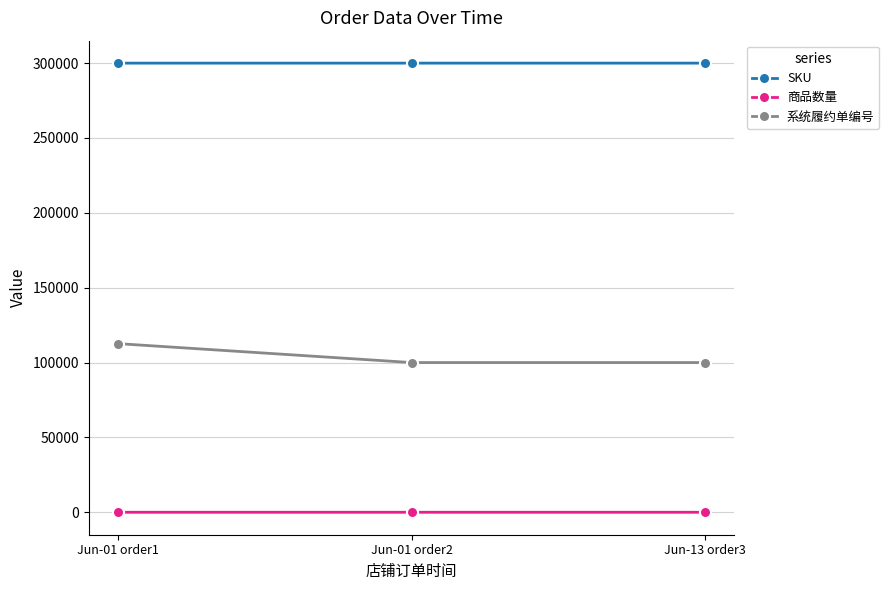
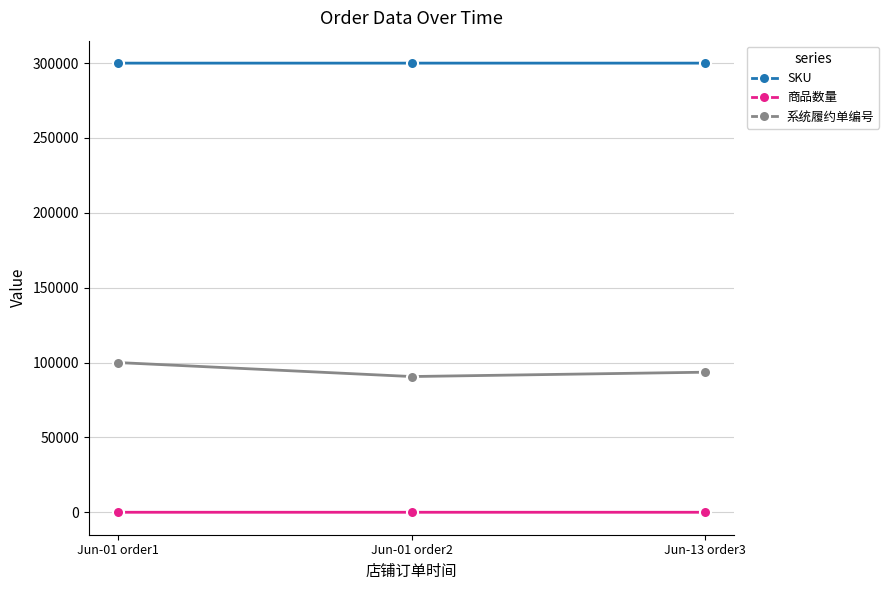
系统履约单编号, Jun-01 order1: 113000 -> 100000
系统履约单编号, Jun-01 order2: 100000 -> 91000
系统履约单编号, Jun-13 order3: 100000 -> 94000
